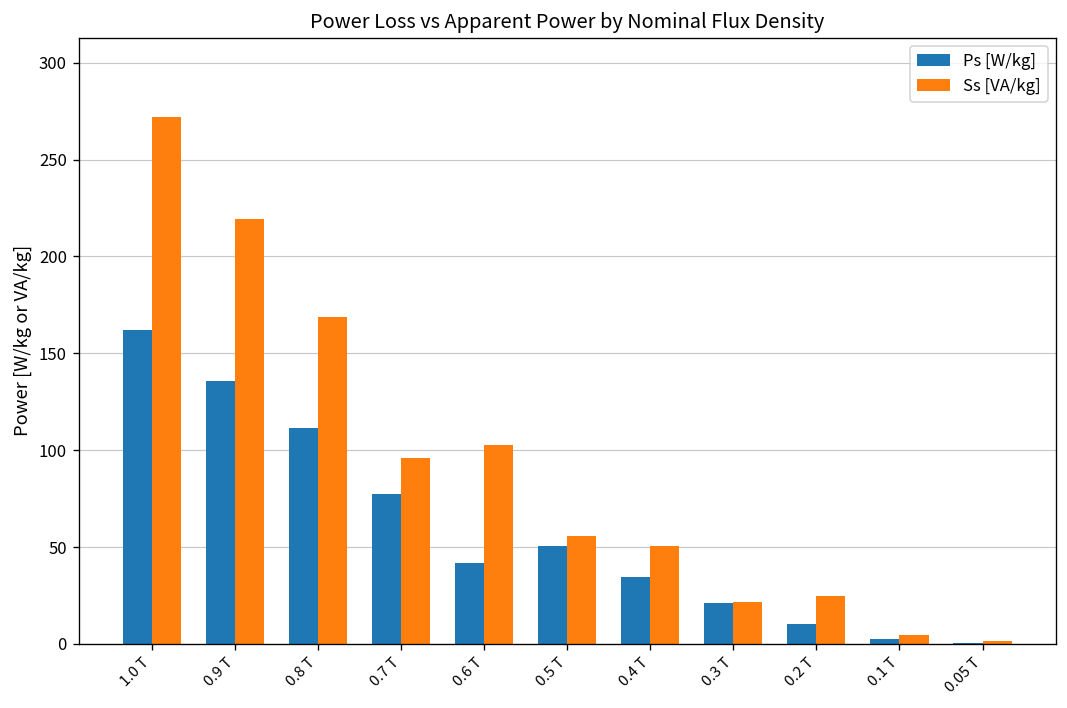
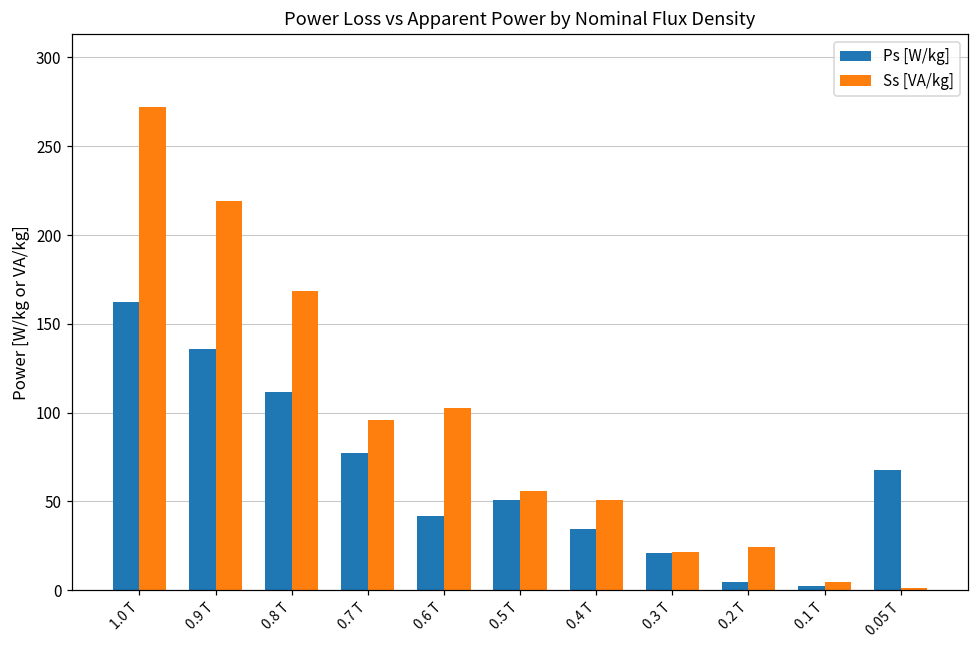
Ps [W/kg], 0.2 T: 10 -> 4
Ps [W/kg], 0.05 T: 1 -> 68
